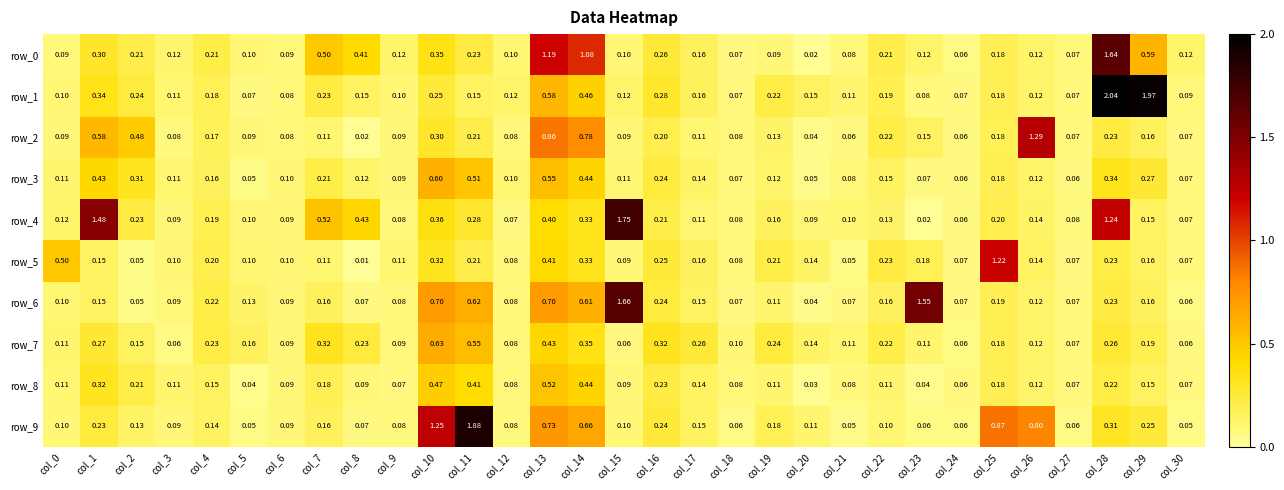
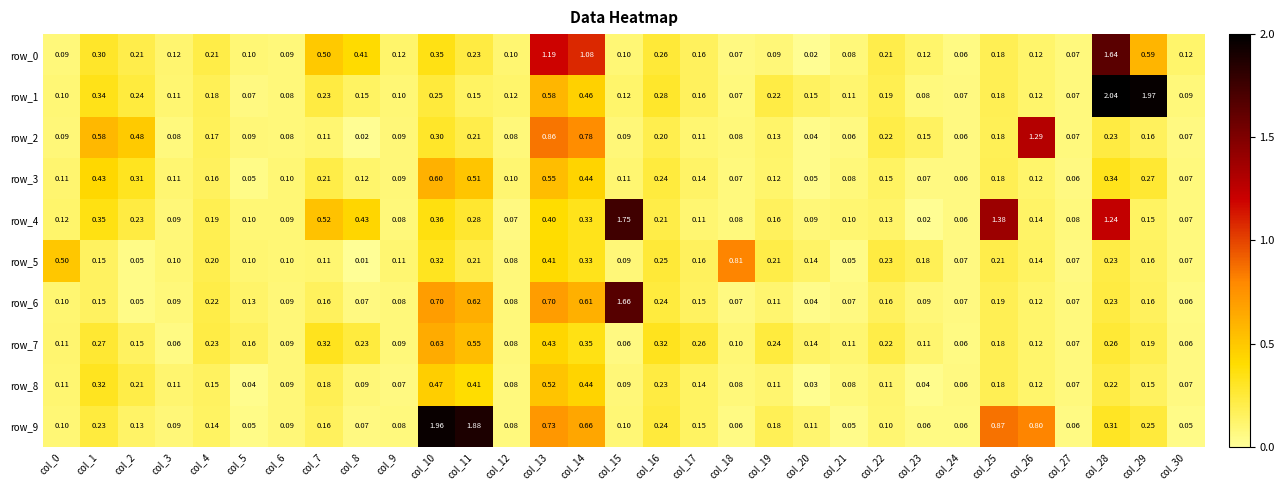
row_4, col_1: 1.48 -> 0.35
row_4, col_25: 0.20 -> 1.38
row_5, col_18: 0.08 -> 0.81
row_5, col_25: 1.22 -> 0.21
row_6, col_23: 1.55 -> 0.09
row_9, col_10: 1.25 -> 1.96
